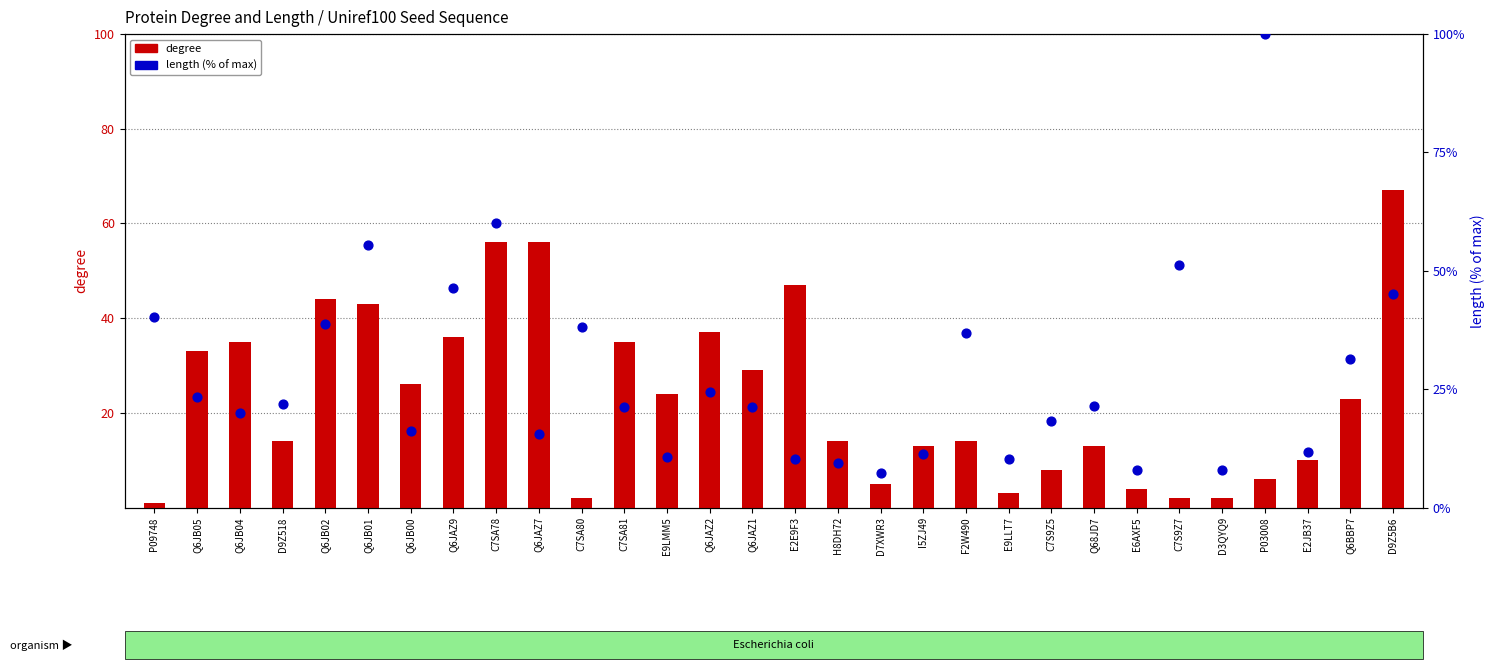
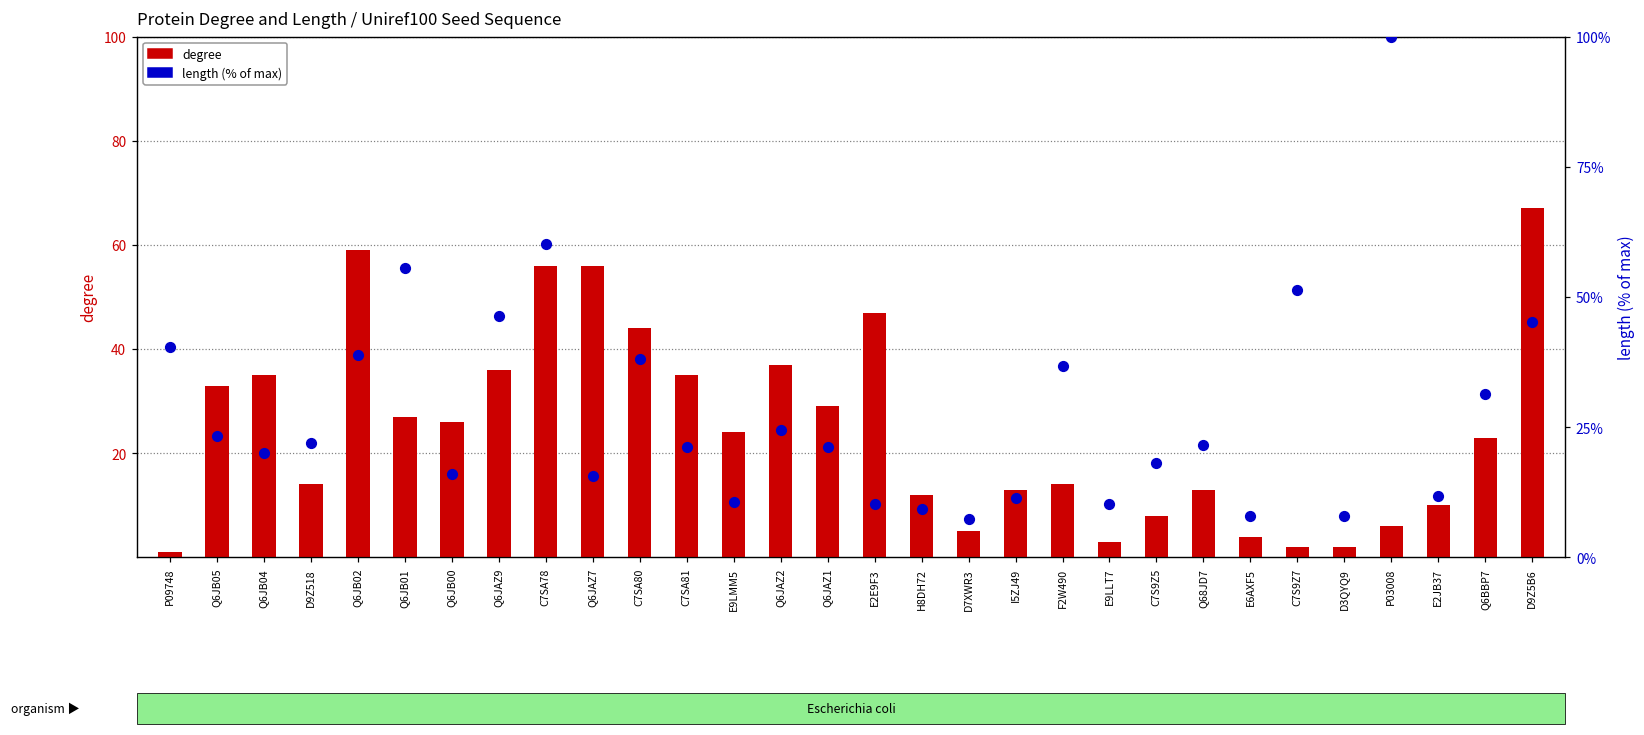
degree, Q6JB02: 44 -> 59
degree, Q6JB01: 43 -> 27
degree, C7SA80: 2 -> 44
degree, H8DH72: 14 -> 12
